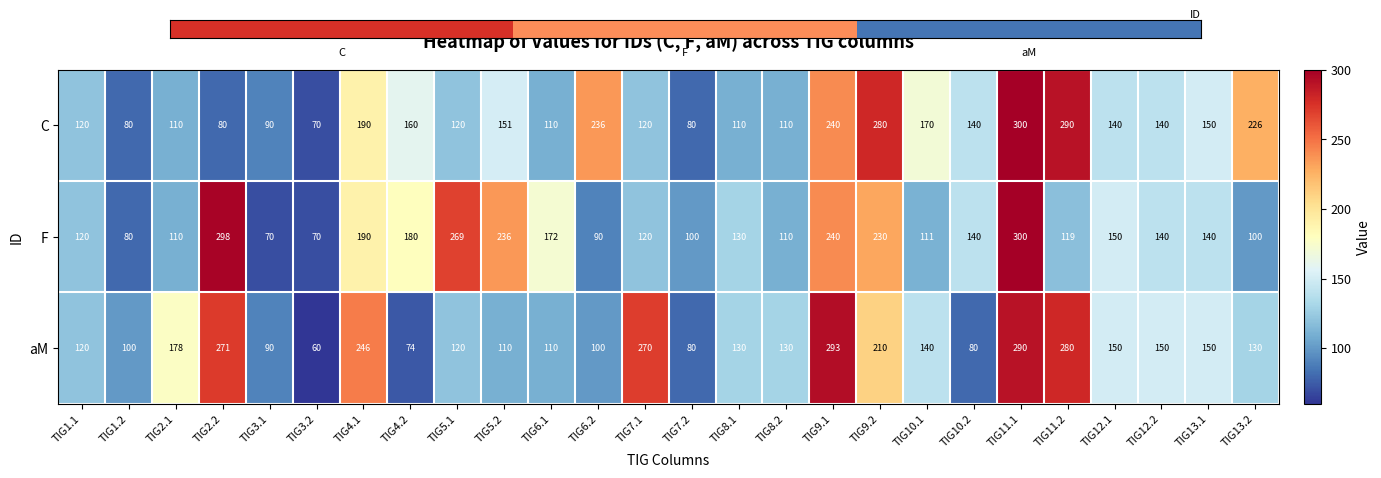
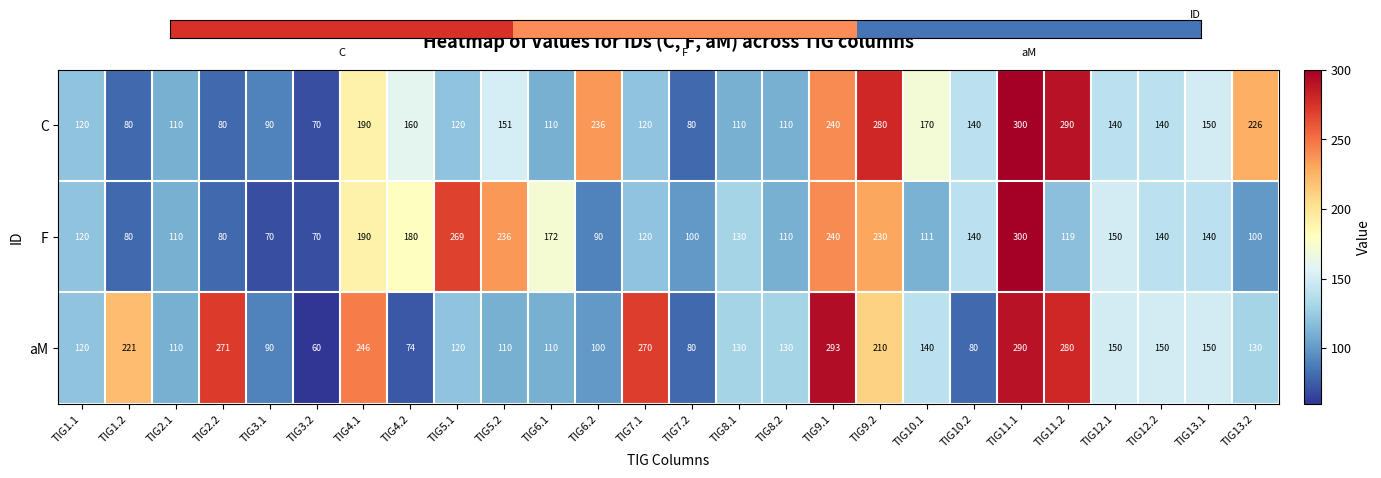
Heatmap of Values for IDs (C, F, aM) across TIG columns, F, TIG2.2: 298 -> 80
Heatmap of Values for IDs (C, F, aM) across TIG columns, aM, TIG1.2: 100 -> 221
Heatmap of Values for IDs (C, F, aM) across TIG columns, aM, TIG2.1: 178 -> 110
